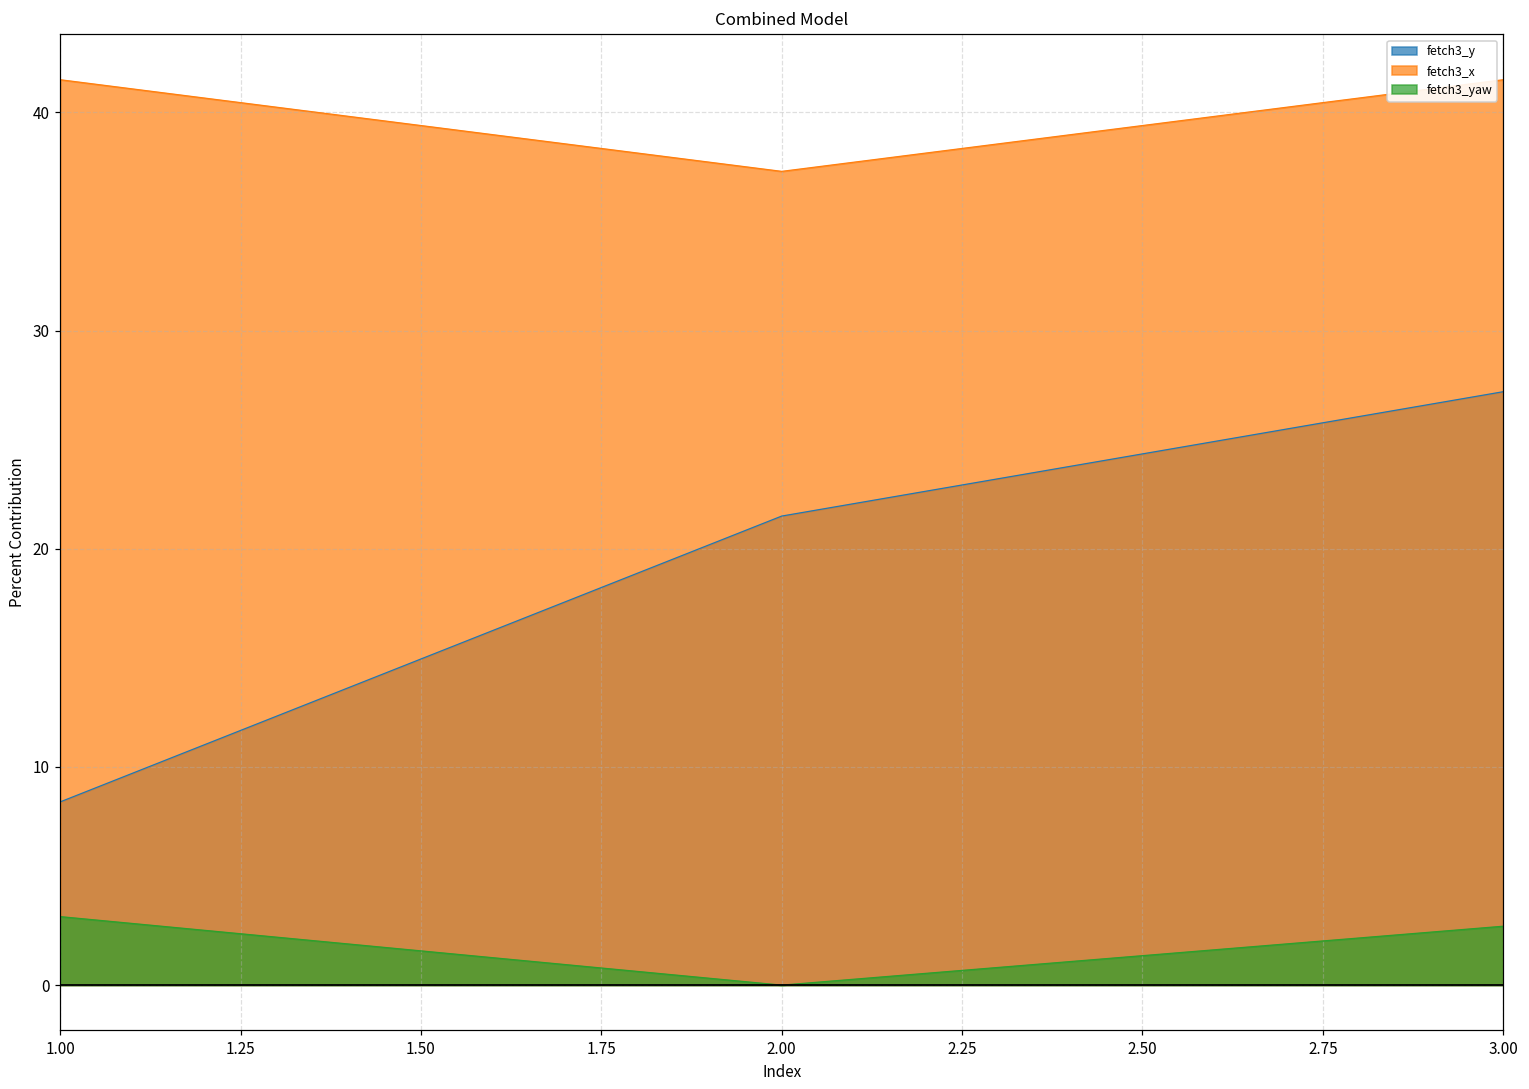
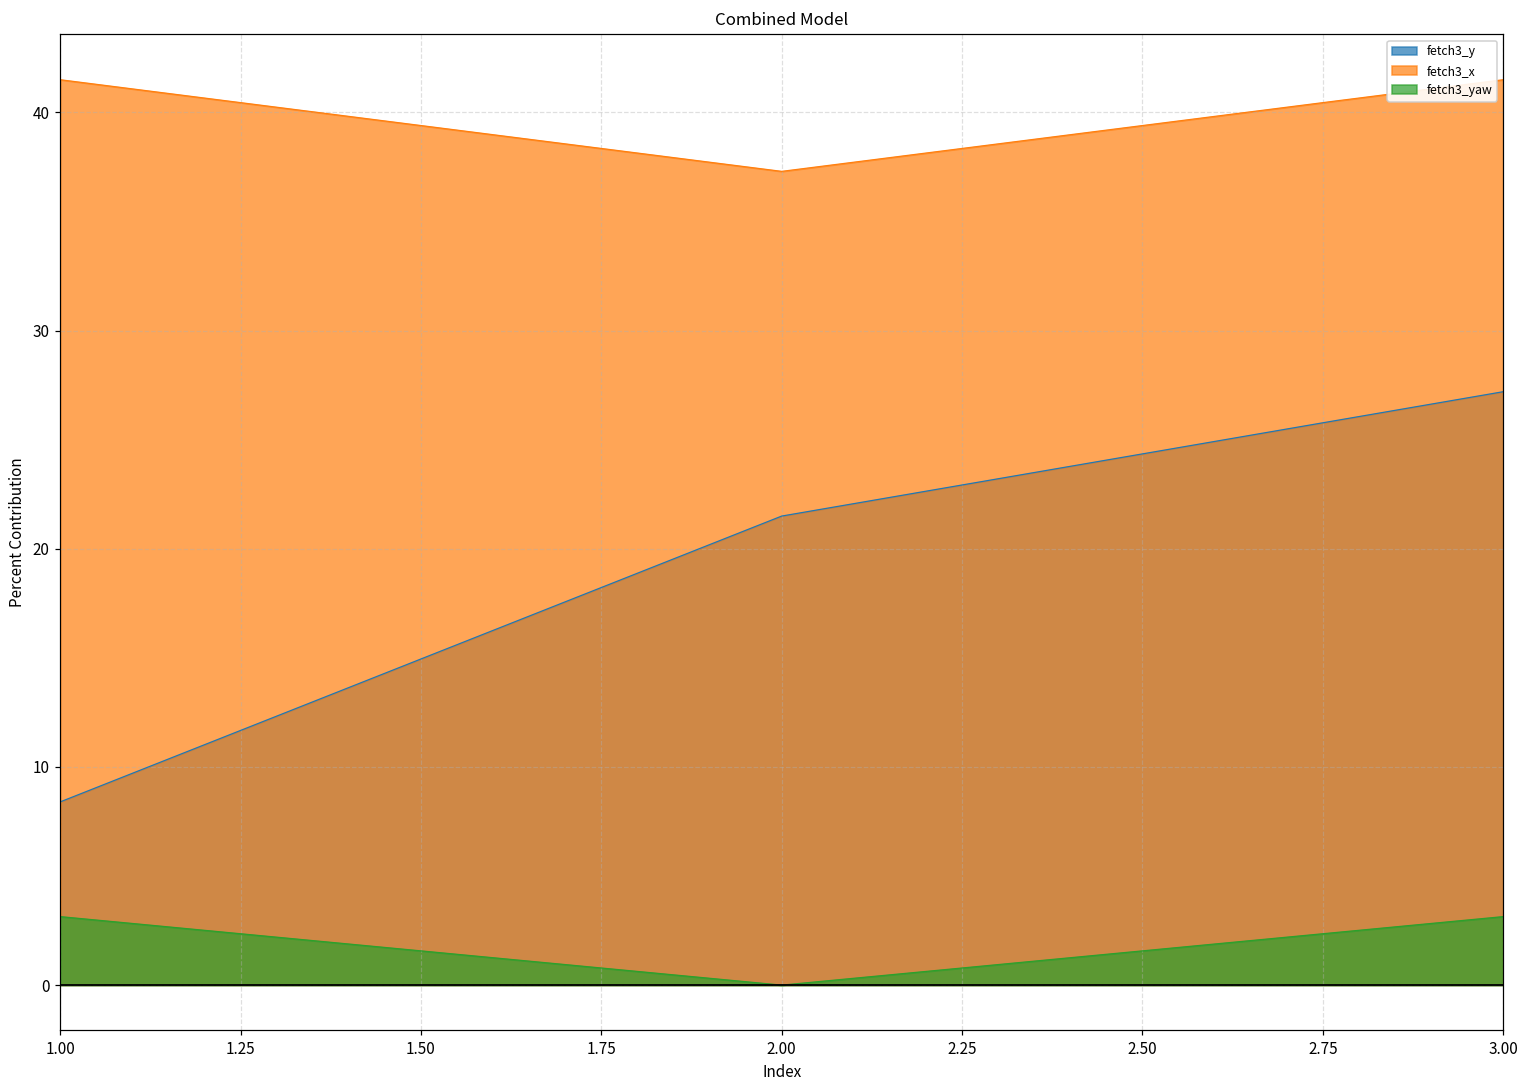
fetch3_yaw, 3.00: 2.7 -> 3.1
